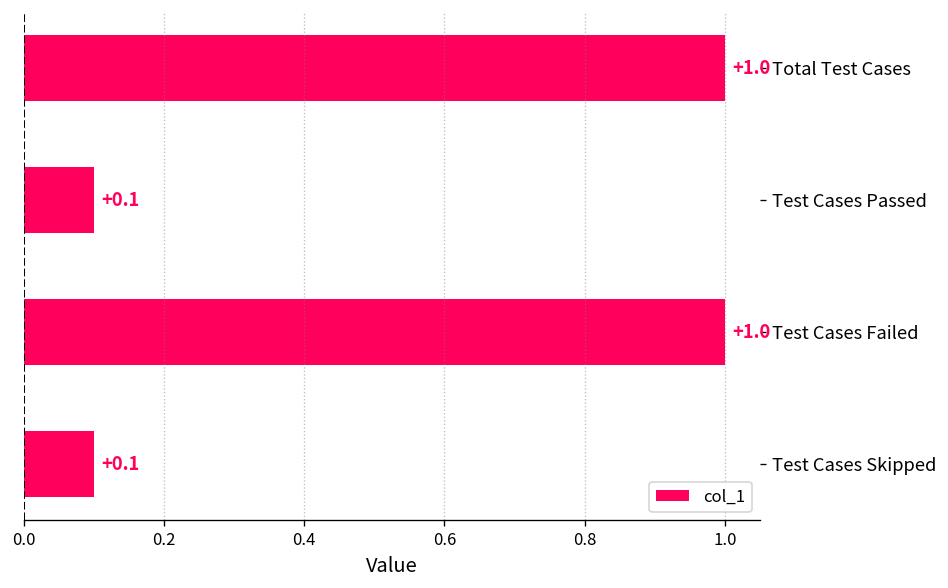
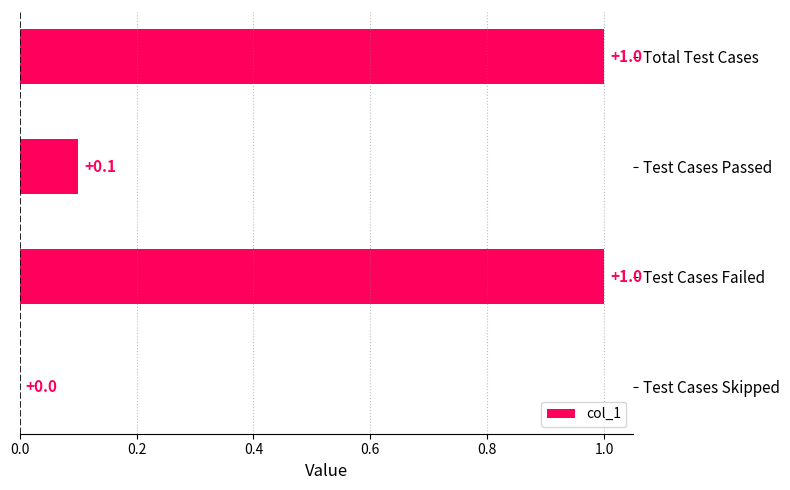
Test Cases Skipped: +0.1 -> +0.0
